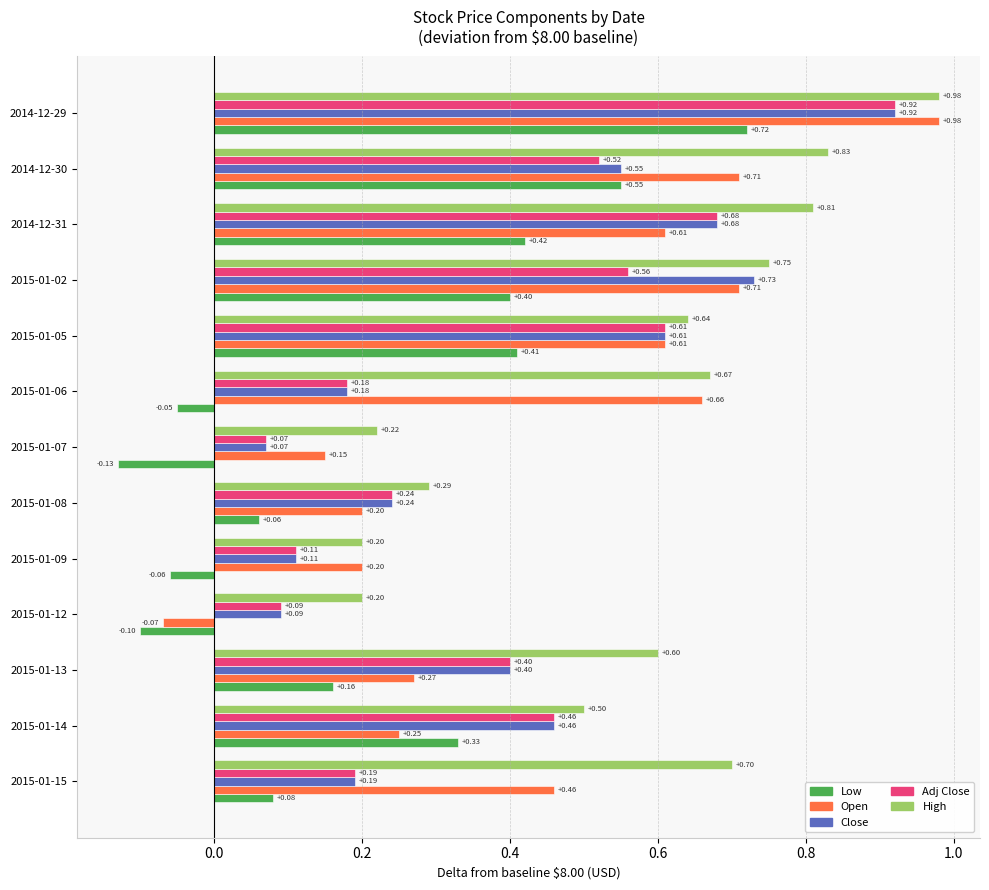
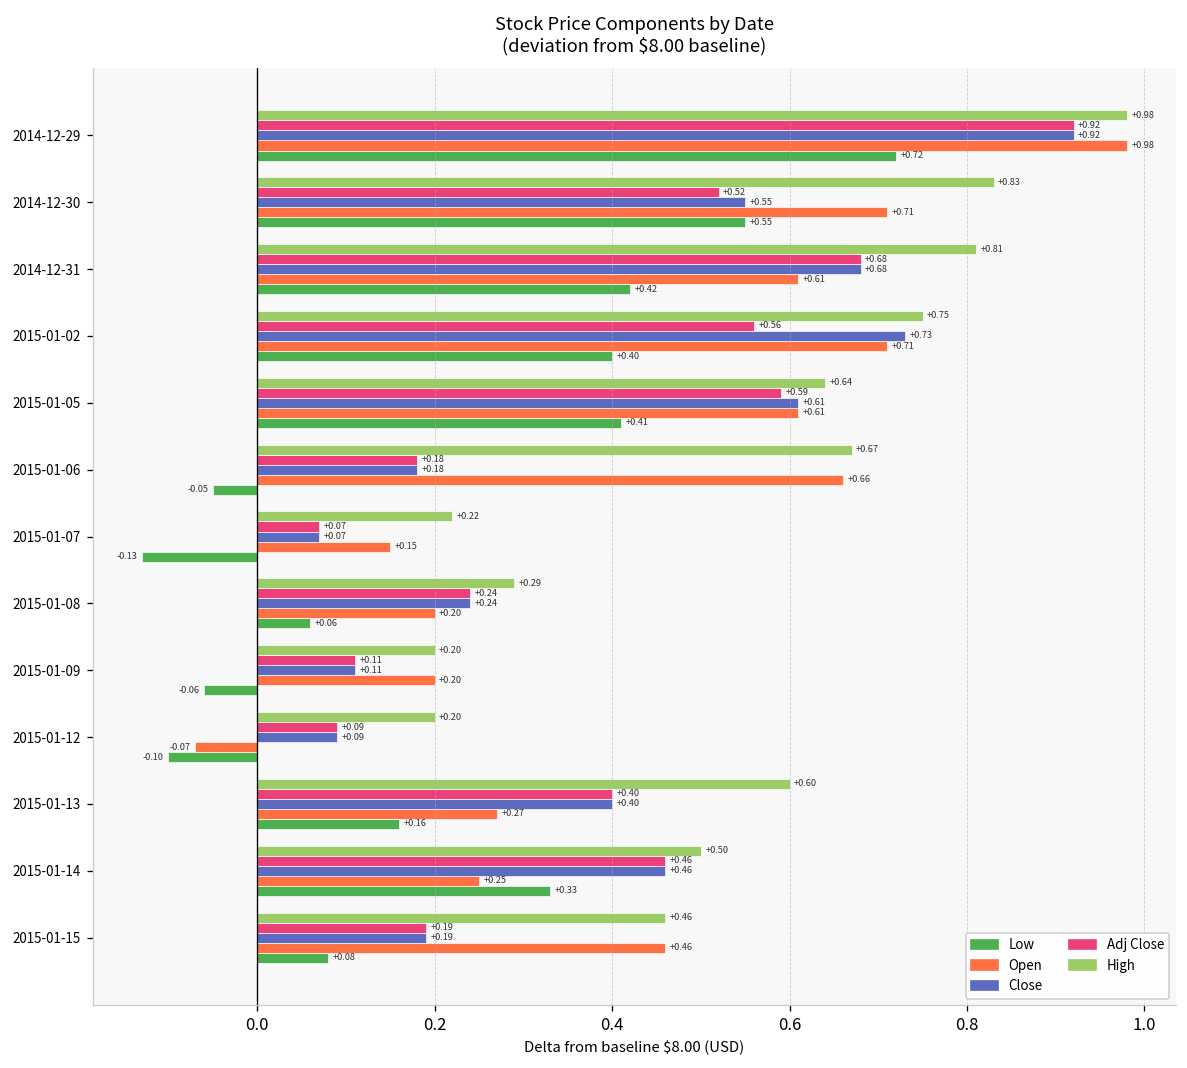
Adj Close, 2015-01-05: +0.61 -> +0.59
High, 2015-01-15: +0.70 -> +0.46
